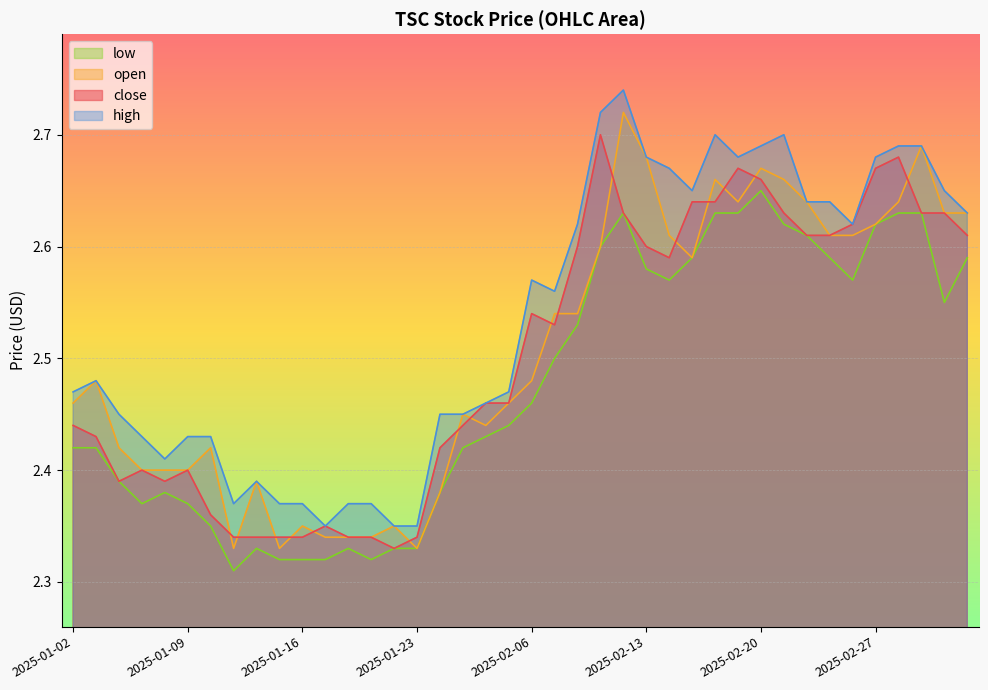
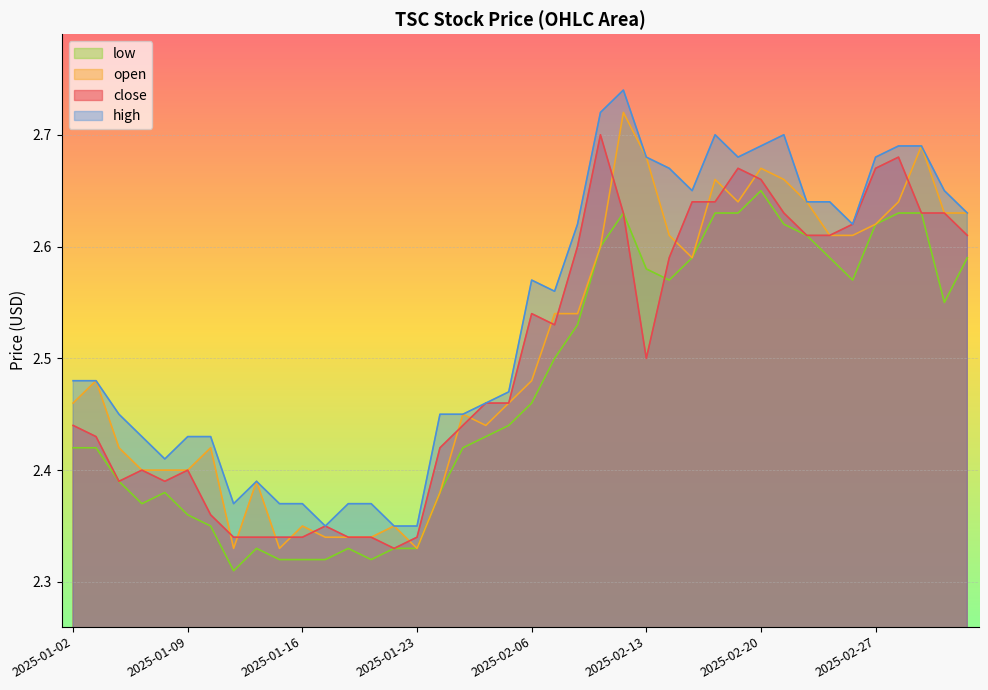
high, 2025-01-02: 2.47 -> 2.48
low, 2025-01-09: 2.37 -> 2.36
close, 2025-02-13: 2.6 -> 2.5
